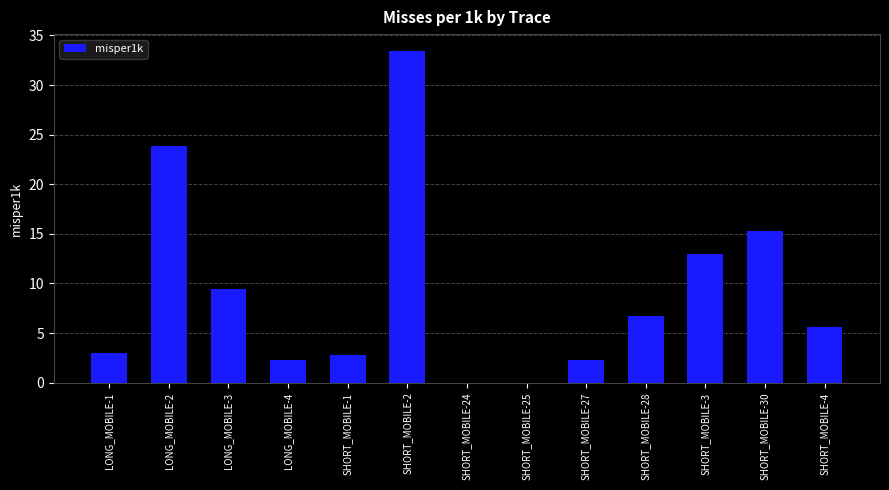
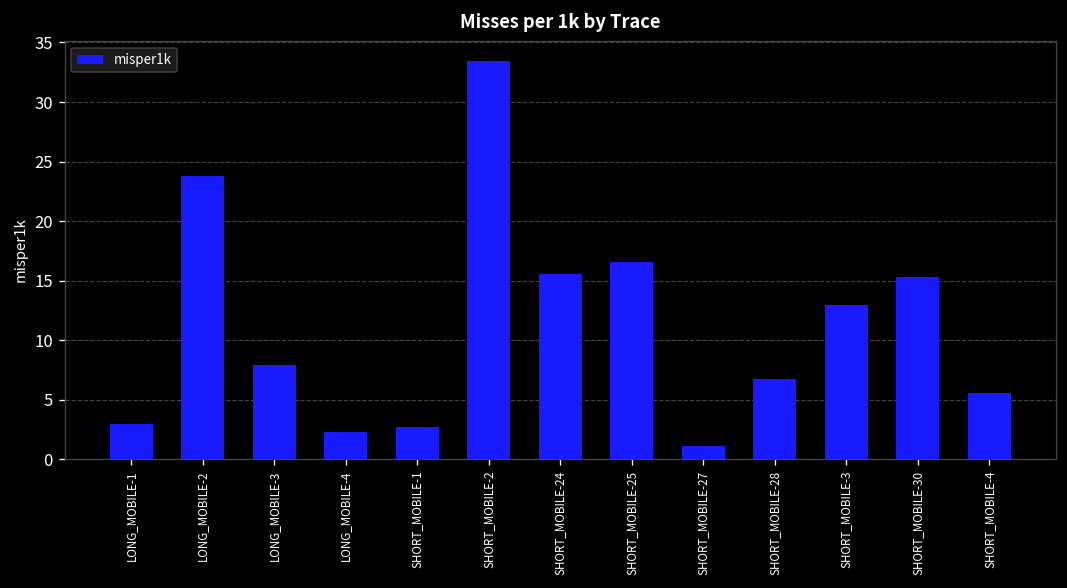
LONG_MOBILE-3: 9 -> 8
SHORT_MOBILE-24: 0 -> 16
SHORT_MOBILE-25: 0 -> 17
SHORT_MOBILE-27: 2 -> 1
